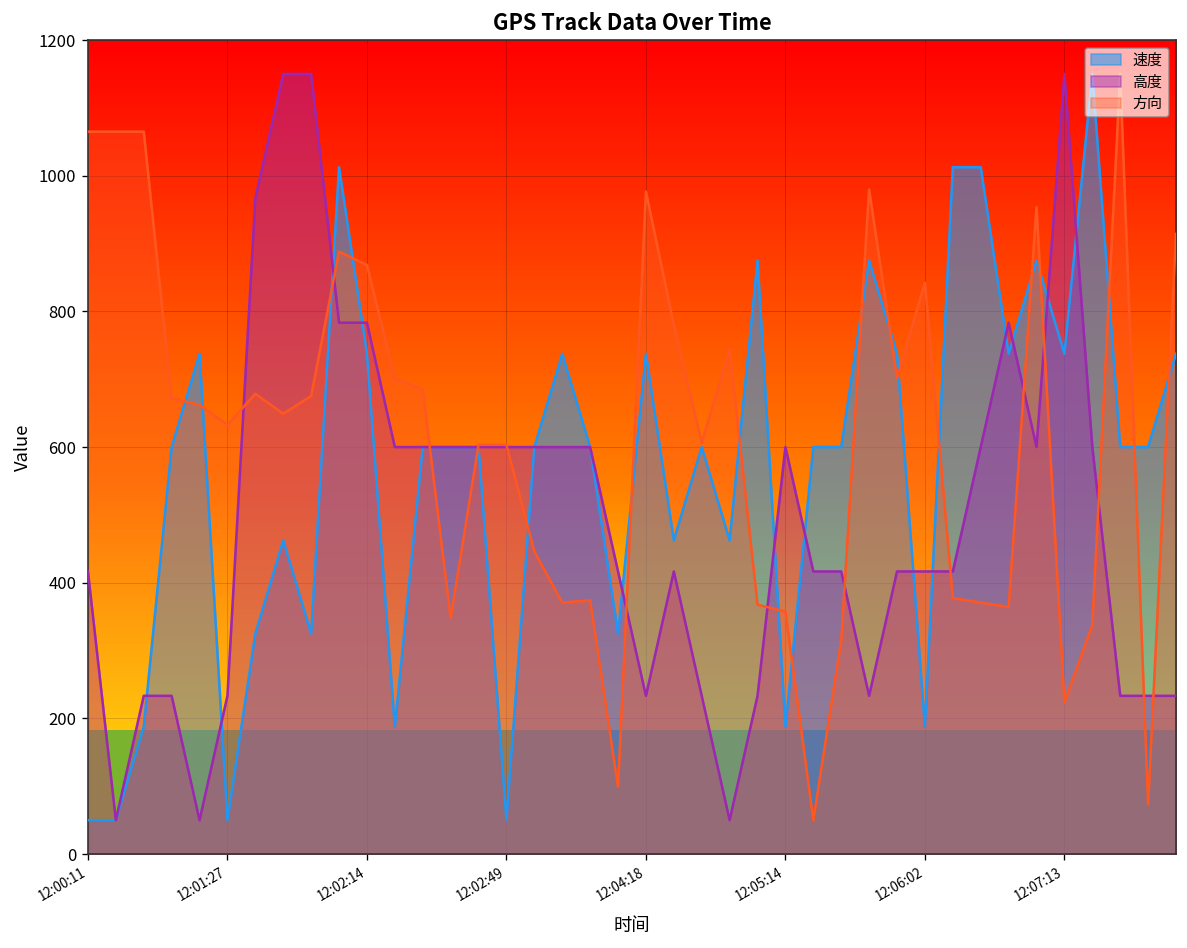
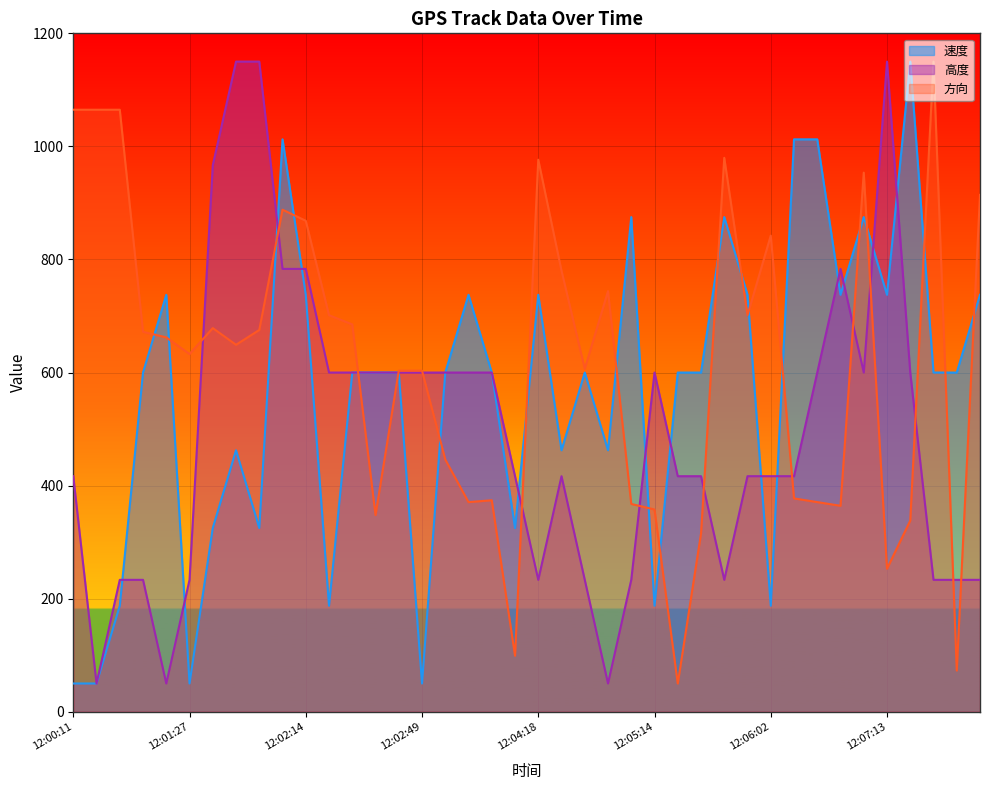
方向, 12:07:13: 220 -> 250
